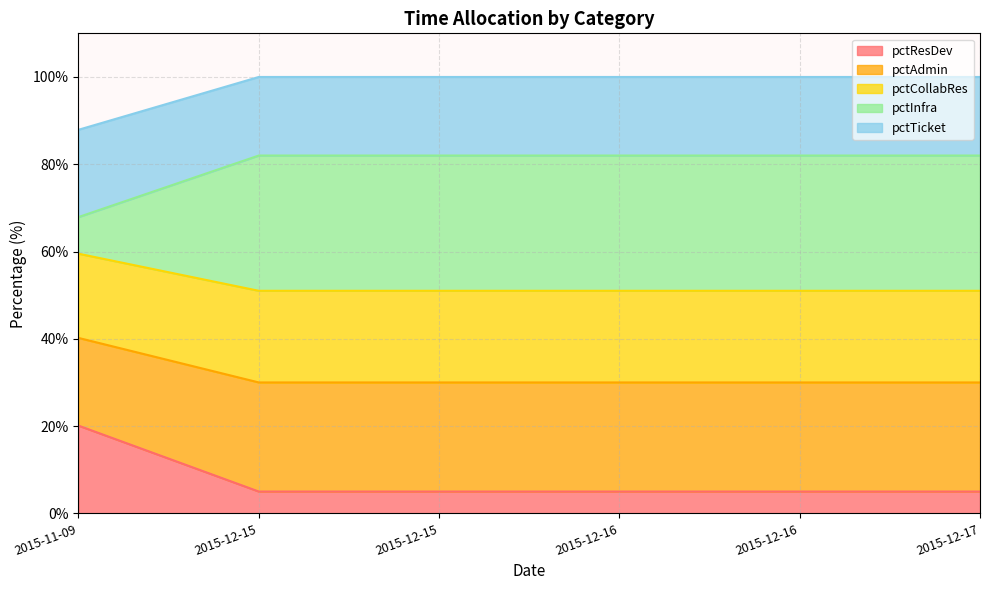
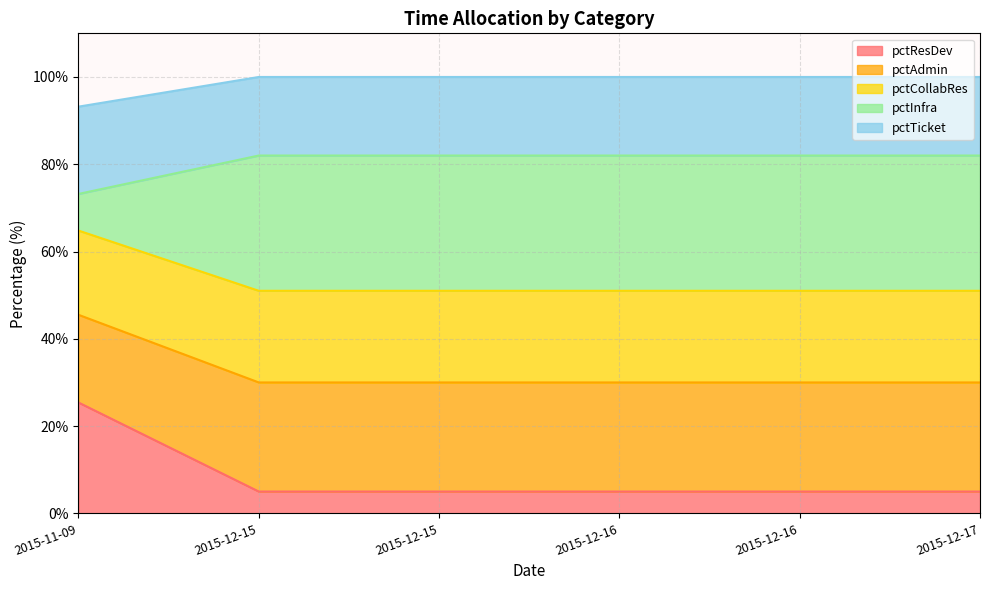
pctResDev, 2015-11-09: 20% -> 25%
